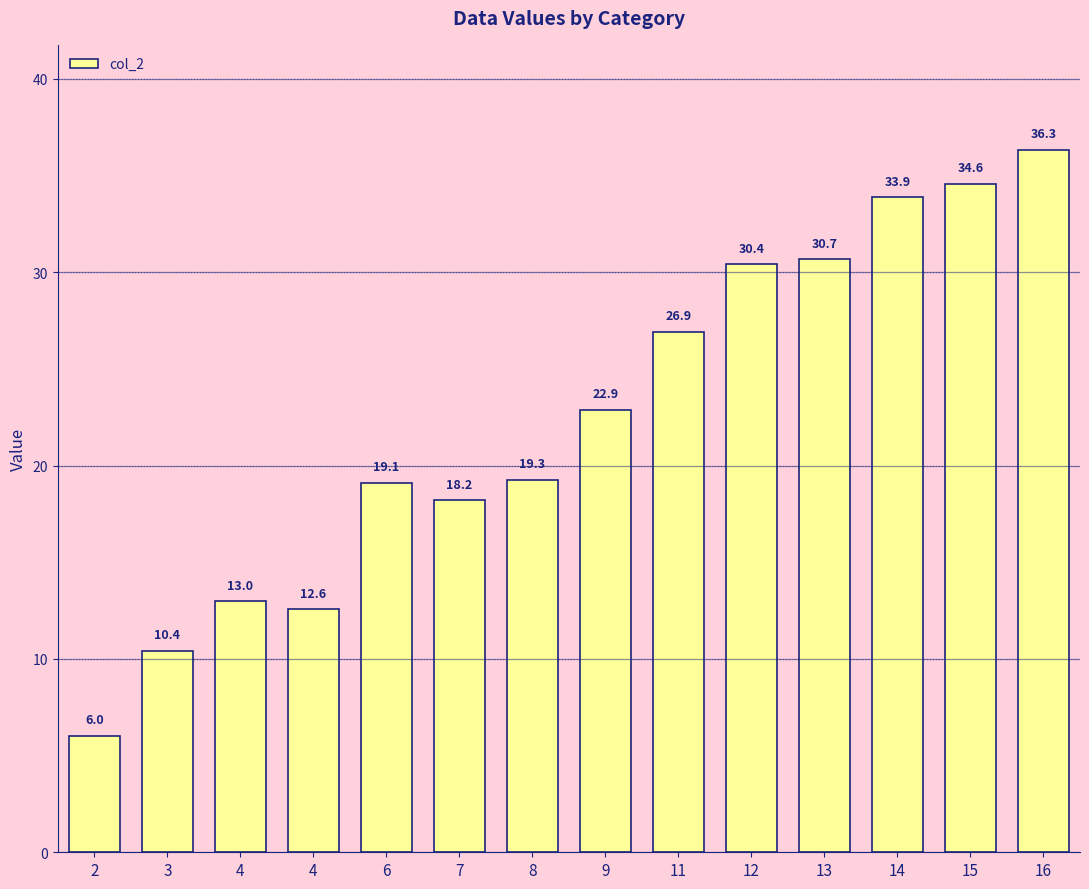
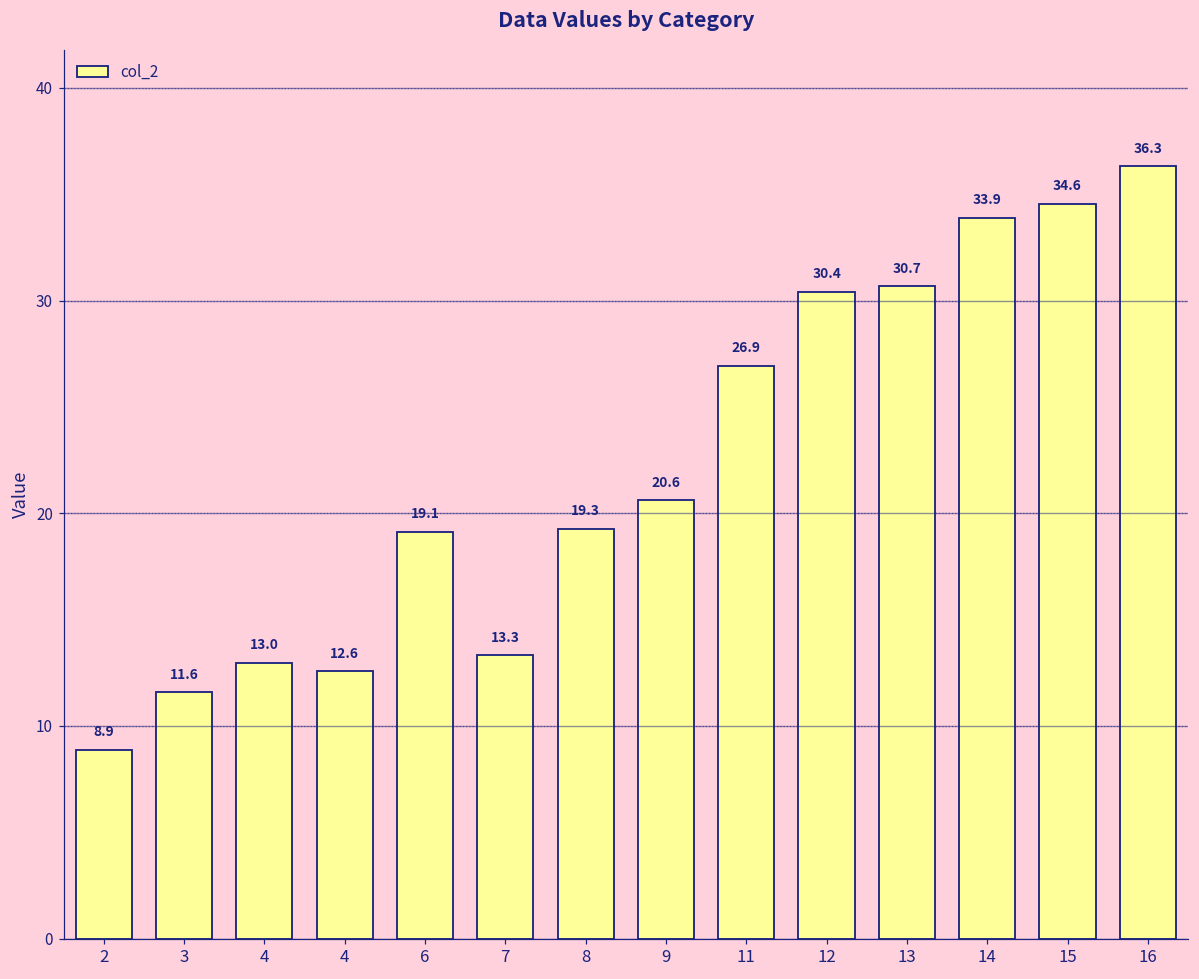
2: 6.0 -> 8.9
3: 10.4 -> 11.6
7: 18.2 -> 13.3
9: 22.9 -> 20.6
